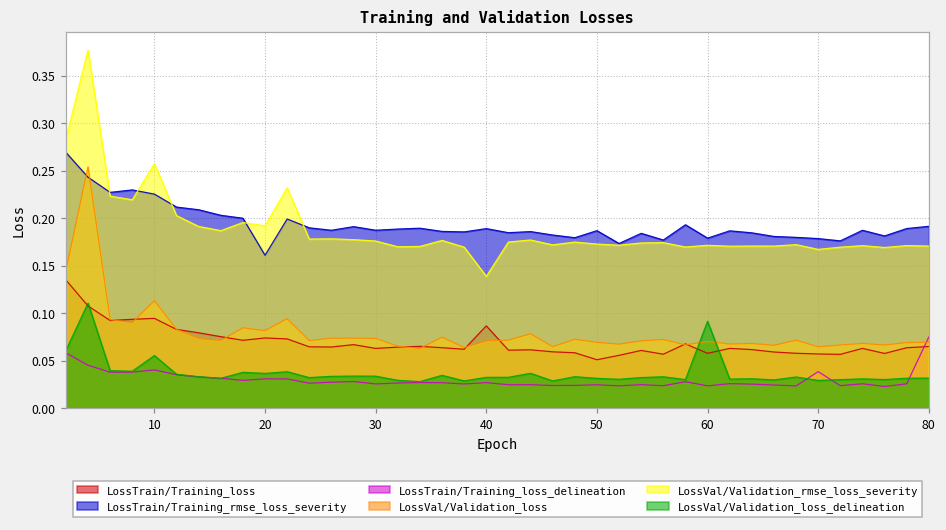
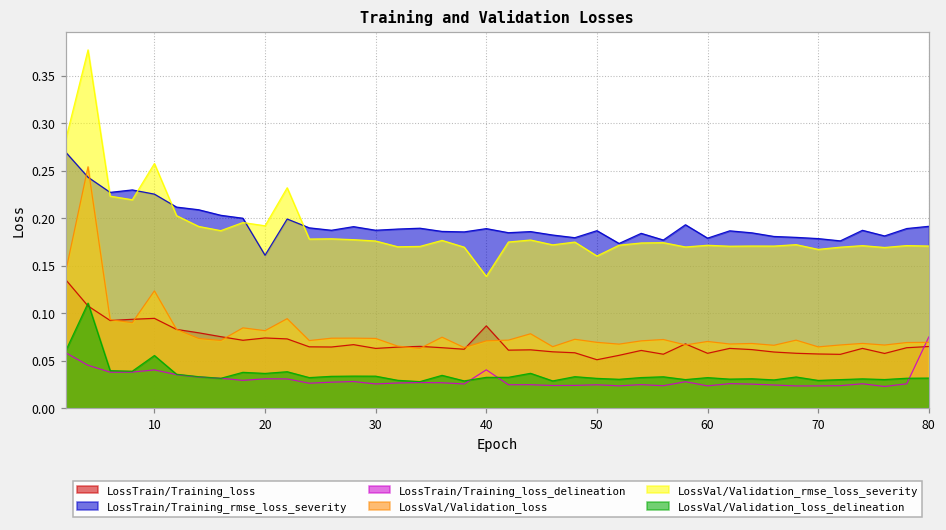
LossVal/Validation_loss, 10: 0.11 -> 0.12
LossTrain/Training_loss_delineation, 40: 0.03 -> 0.04
LossVal/Validation_rmse_loss_severity, 50: 0.17 -> 0.16
LossVal/Validation_loss_delineation, 60: 0.09 -> 0.03
LossTrain/Training_loss_delineation, 70: 0.04 -> 0.02
